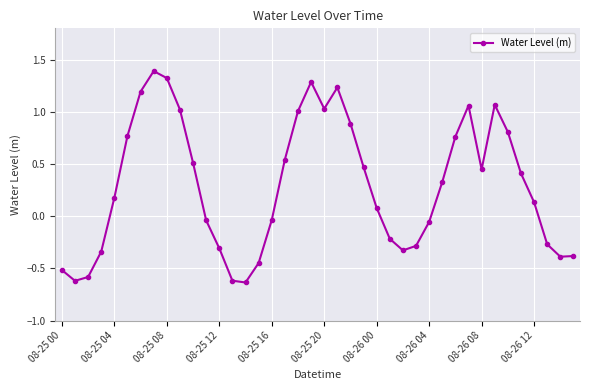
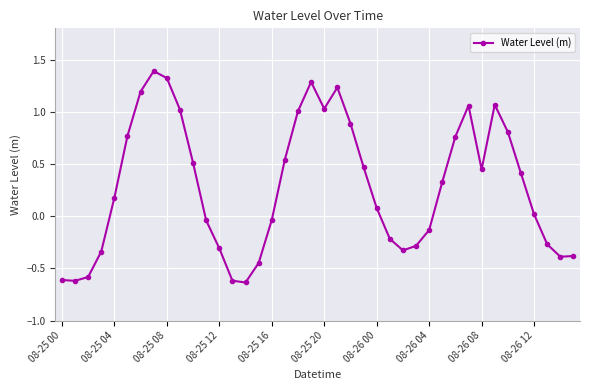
08-25 00: -0.52 -> -0.61
08-26 04: -0.05 -> -0.13
08-26 12: 0.13 -> 0.02
